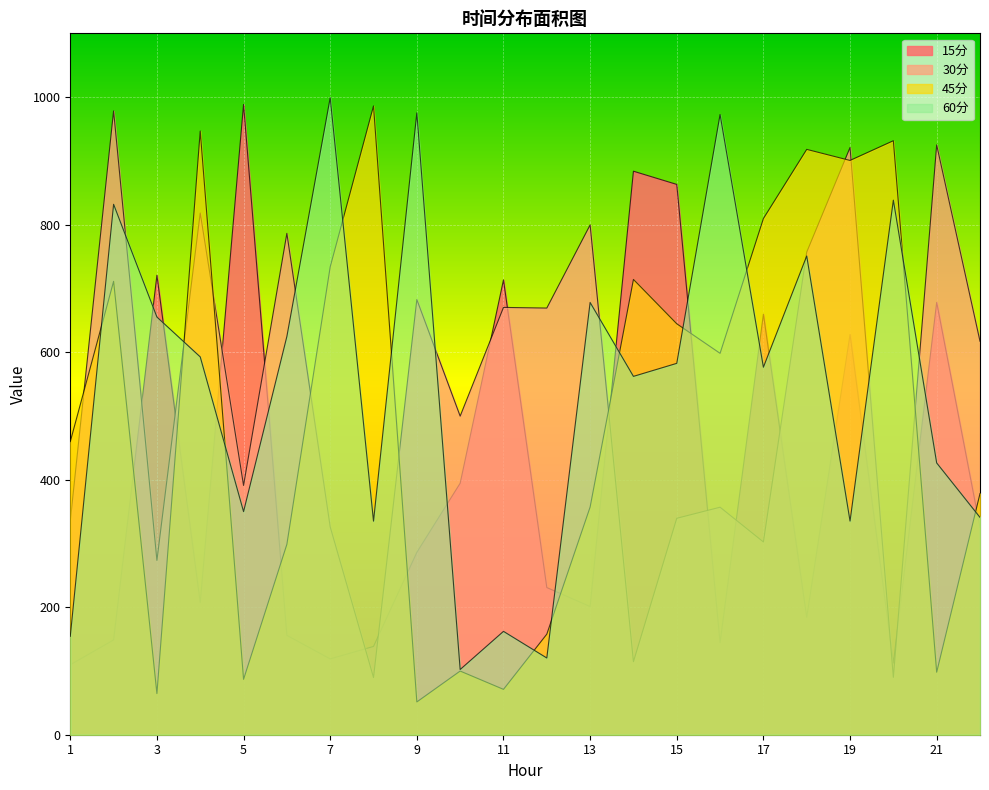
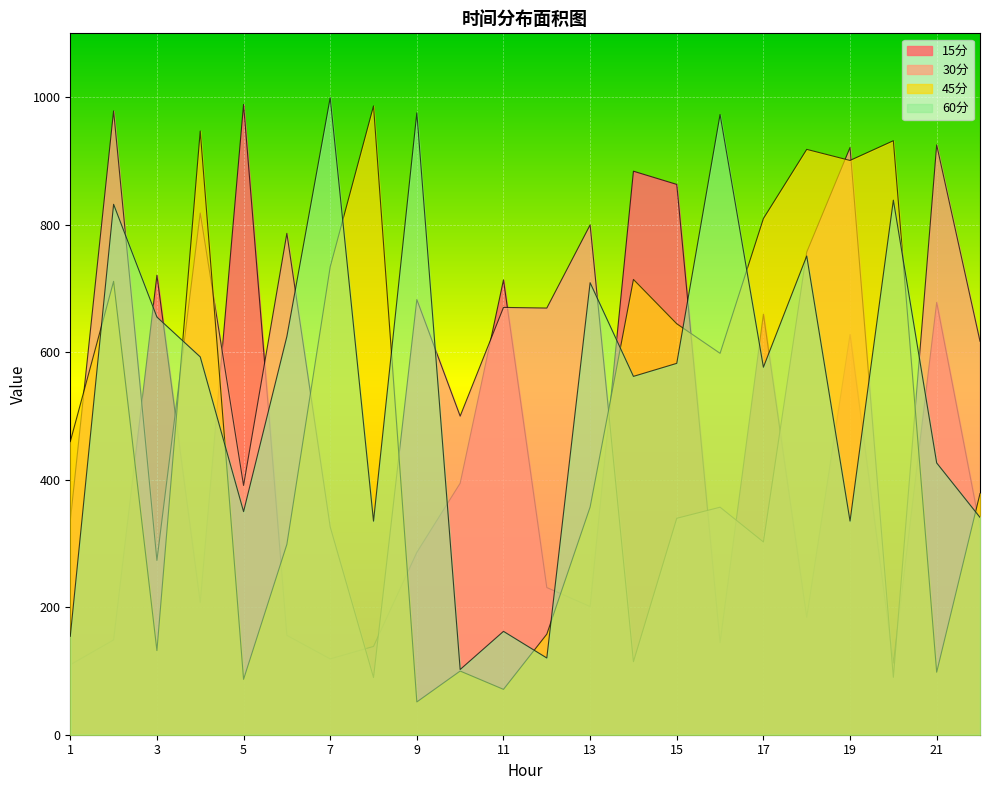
45分, 3: 60 -> 130
60分, 13: 680 -> 710
